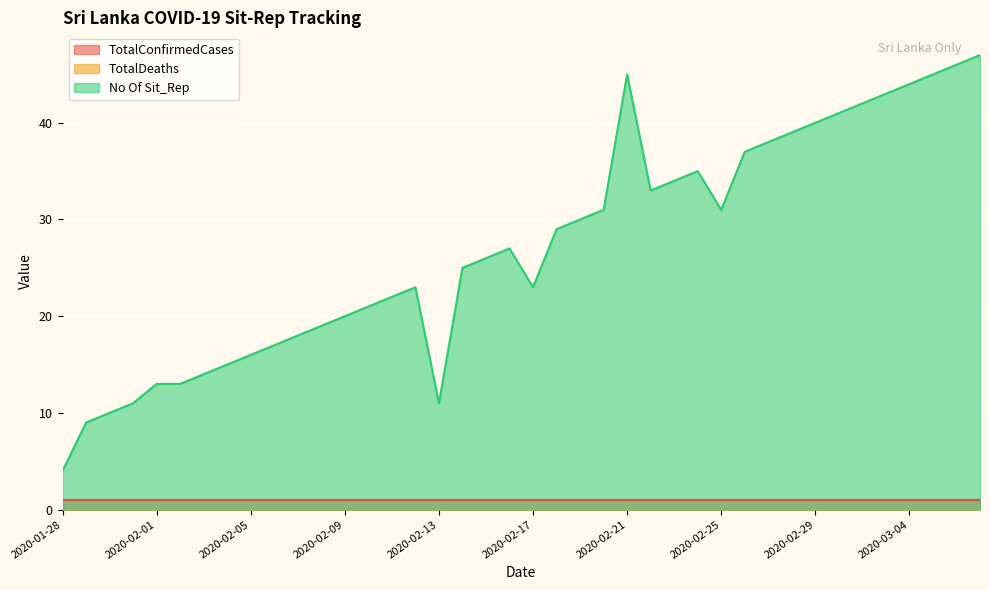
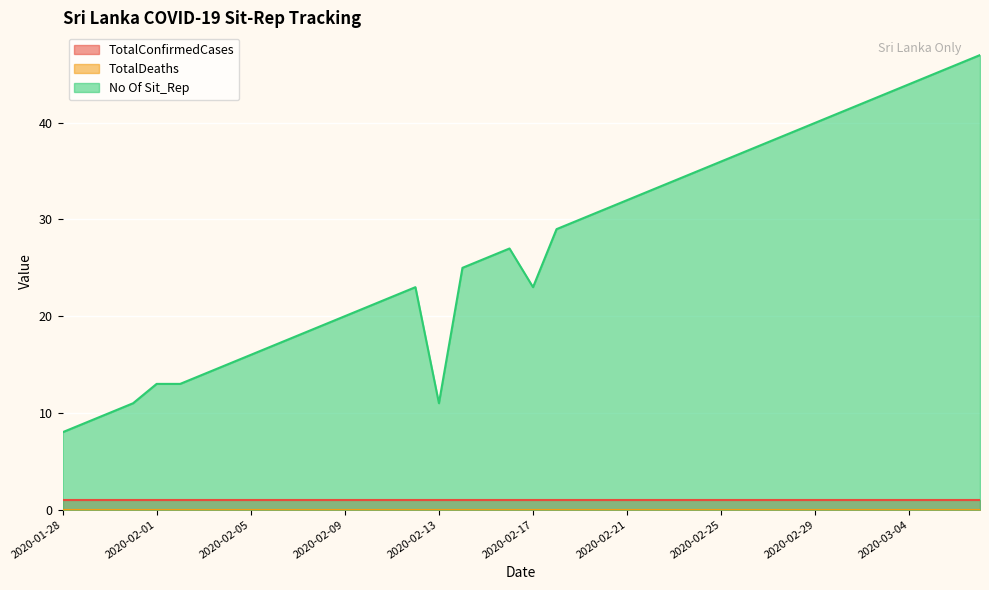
No Of Sit_Rep, 2020-01-28: 4 -> 8
No Of Sit_Rep, 2020-02-21: 45 -> 32
No Of Sit_Rep, 2020-02-25: 31 -> 36
